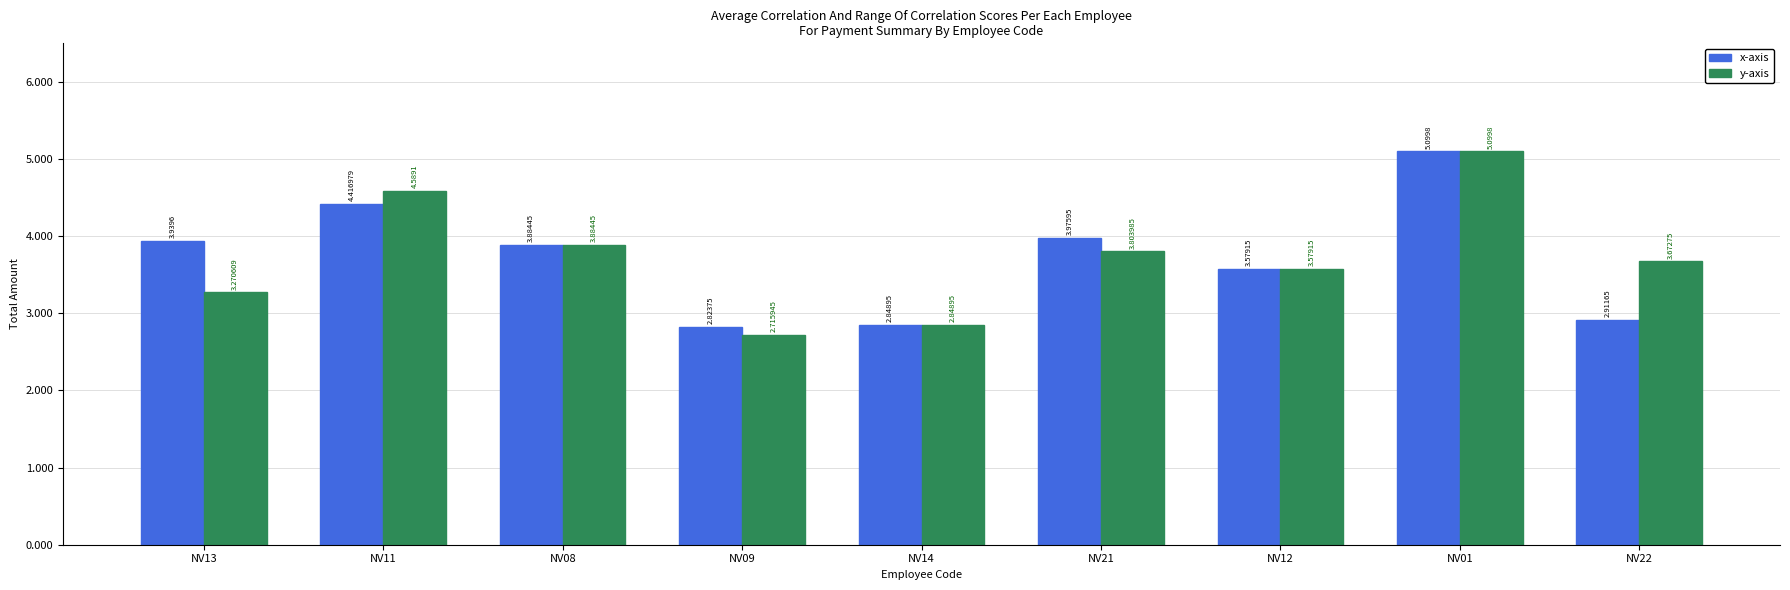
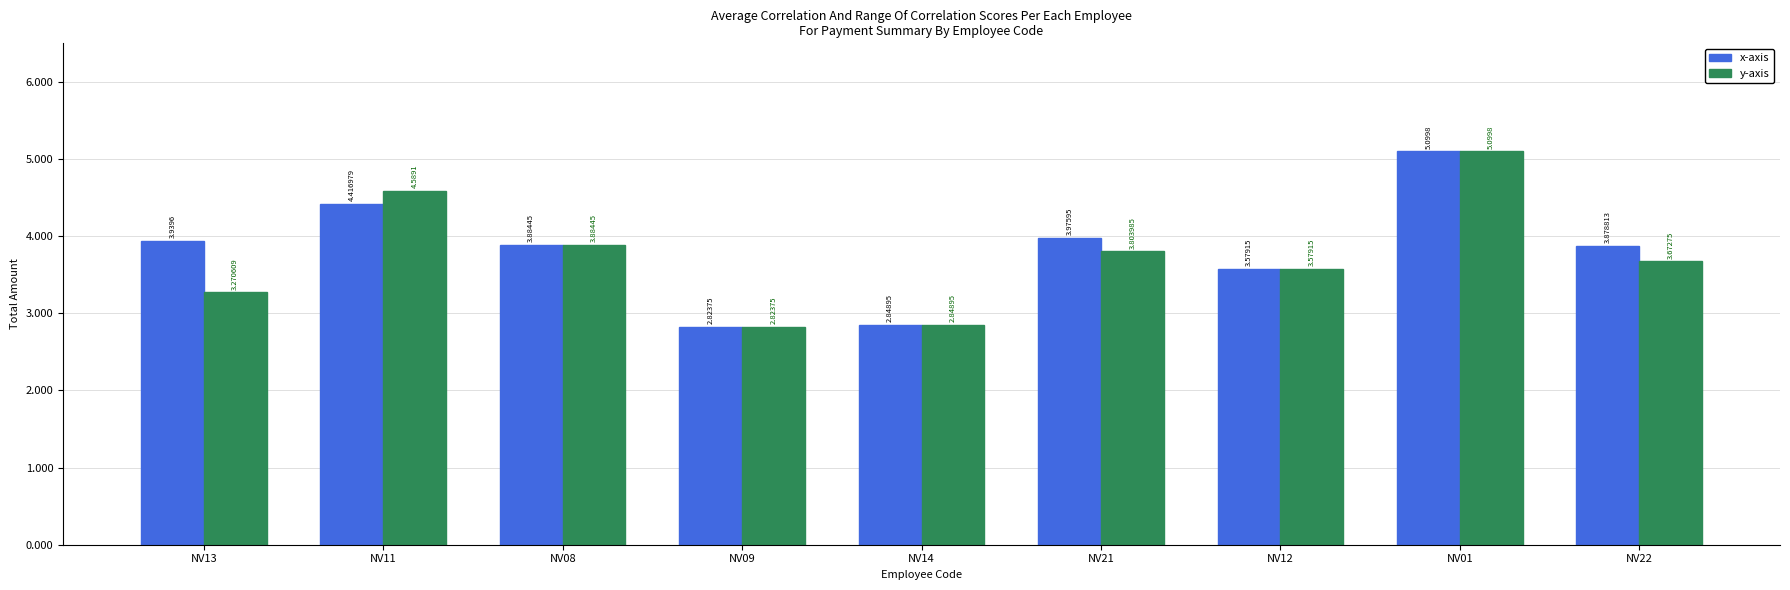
y-axis, NV09: 2.715945 -> 2.82375
x-axis, NV22: 2.91165 -> 3.878813
